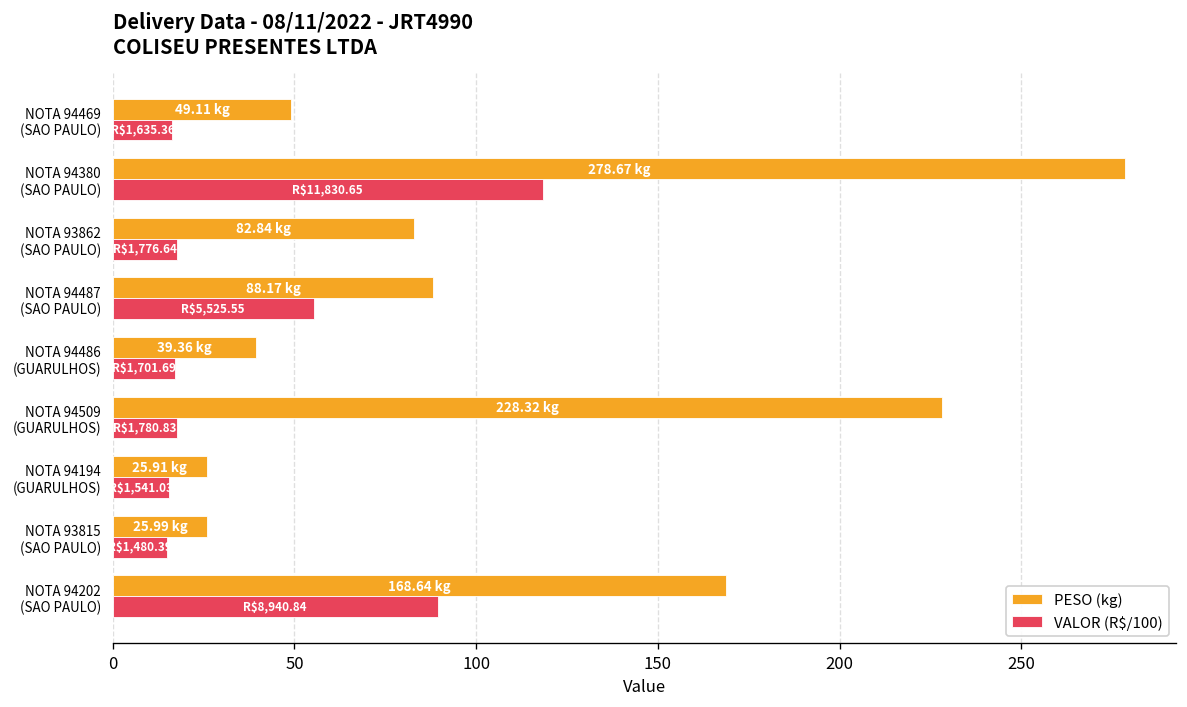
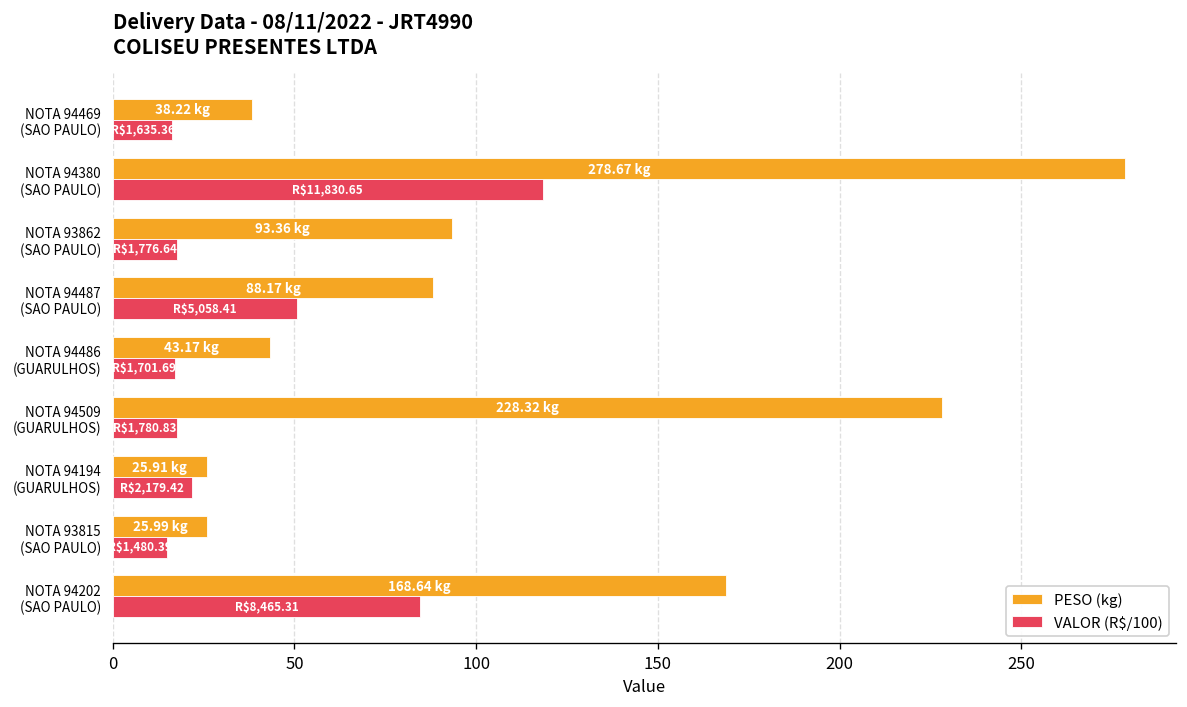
PESO (kg), NOTA 94469 (SAO PAULO): 49.11 -> 38.22
PESO (kg), NOTA 93862 (SAO PAULO): 82.84 -> 93.36
VALOR (R$/100), NOTA 94487 (SAO PAULO): $5,525.55 -> $5,058.41
PESO (kg), NOTA 94486 (GUARULHOS): 39.36 -> 43.17
VALOR (R$/100), NOTA 94194 (GUARULHOS): $1,541.03 -> $2,179.42
VALOR (R$/100), NOTA 94202 (SAO PAULO): $8,940.84 -> $8,465.31
